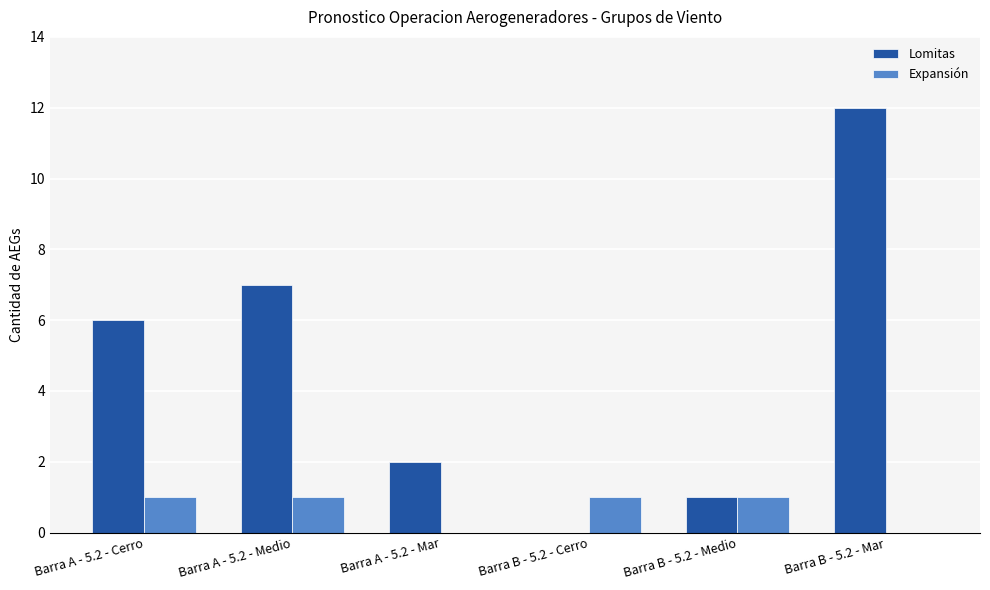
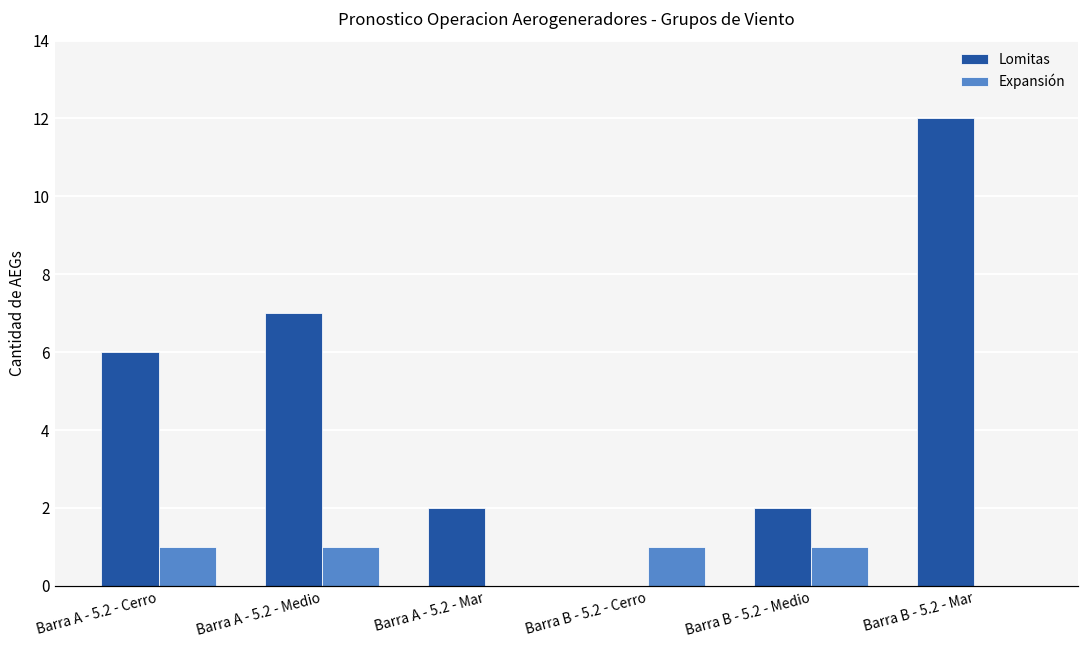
Lomitas, Barra B - 5.2 - Medio: 1 -> 2
